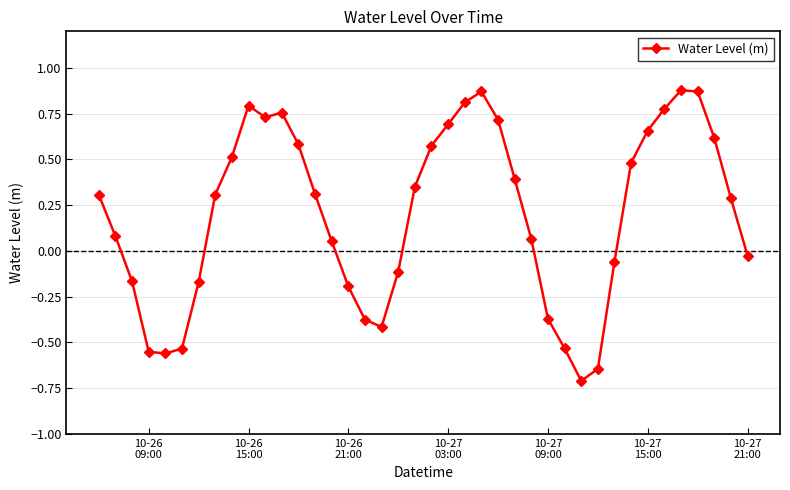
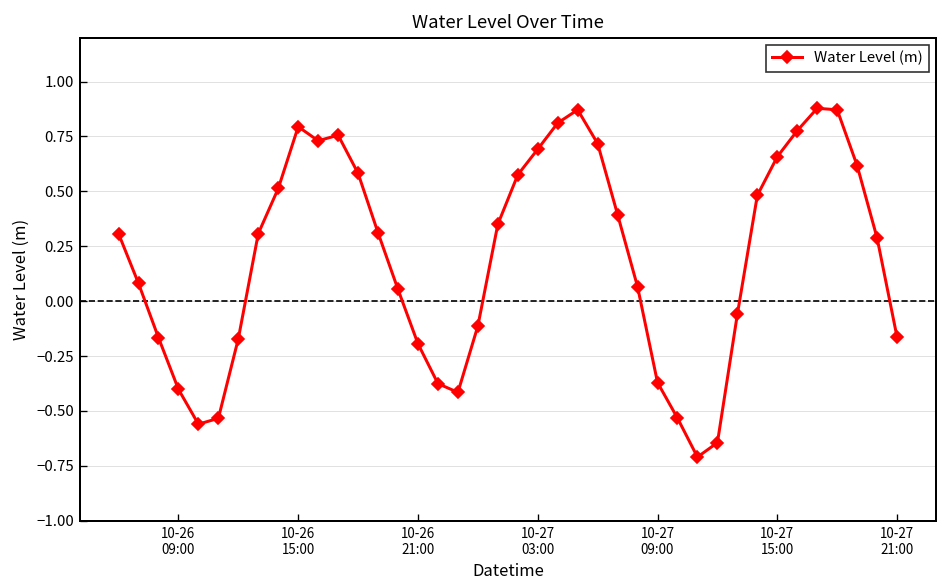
10-26 09:00: -0.55 -> -0.40
10-27 21:00: -0.03 -> -0.16
